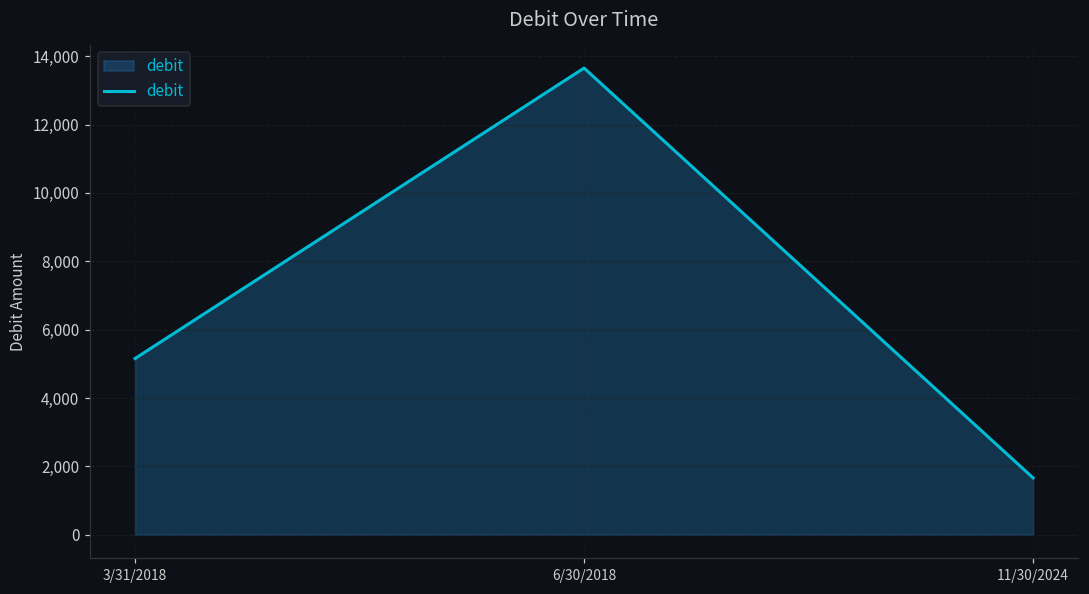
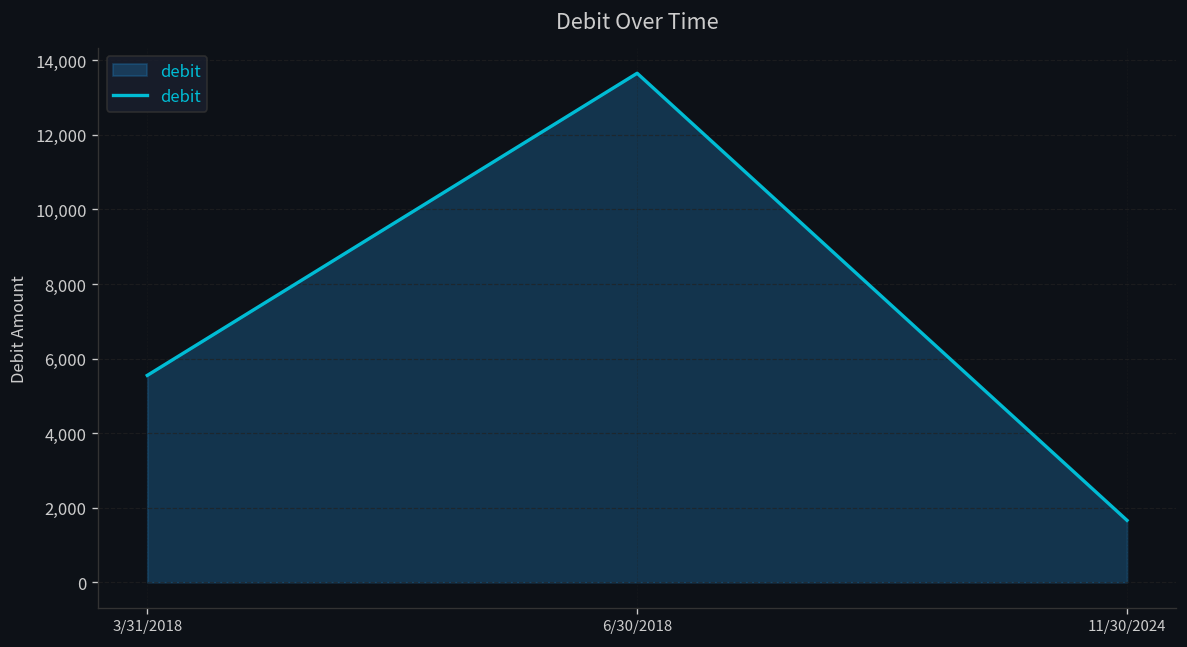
3/31/2018: 5,200 -> 5,500
